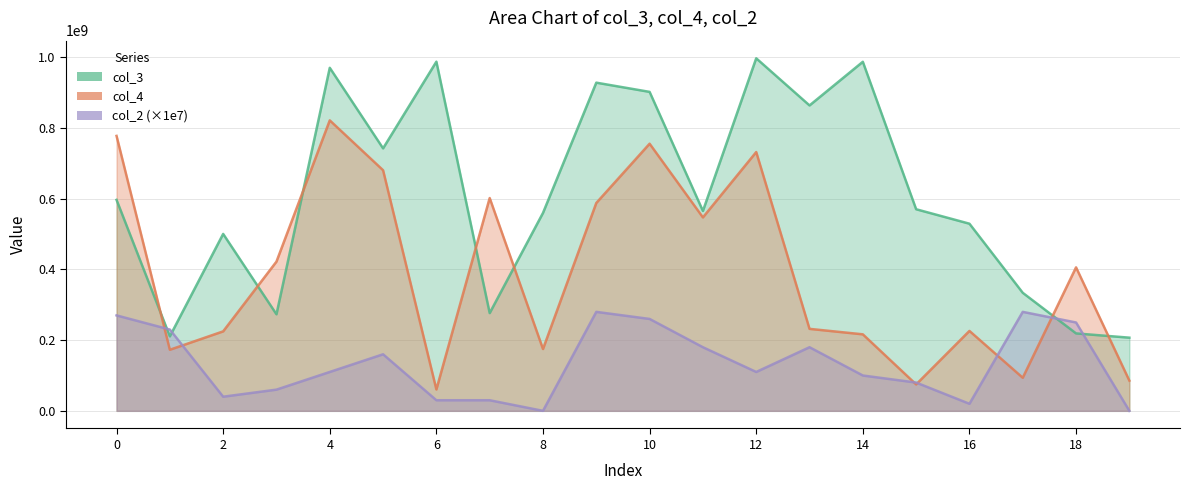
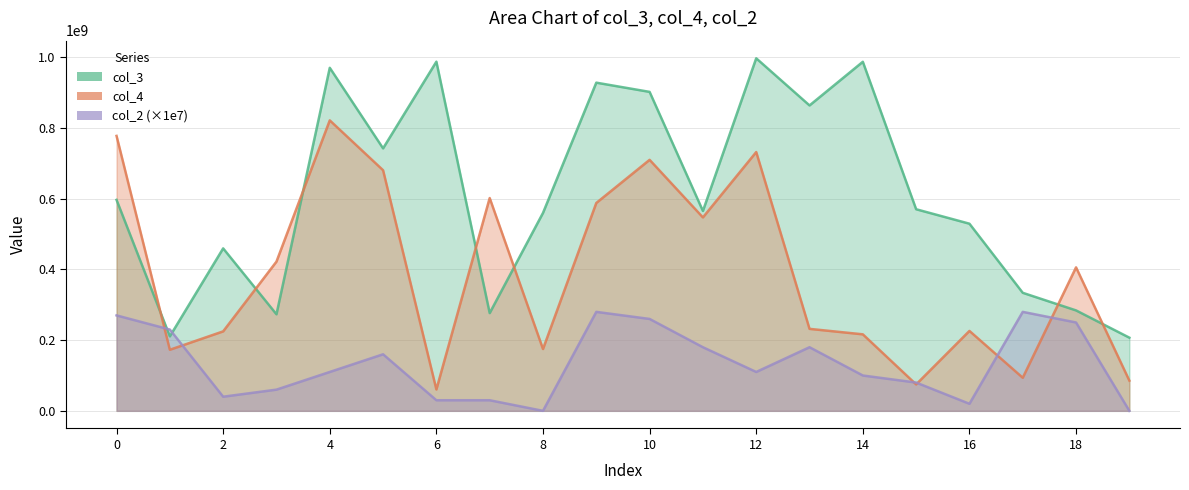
col_3, 2: 500000000 -> 460000000
col_4, 10: 760000000 -> 710000000
col_3, 18: 220000000 -> 280000000
